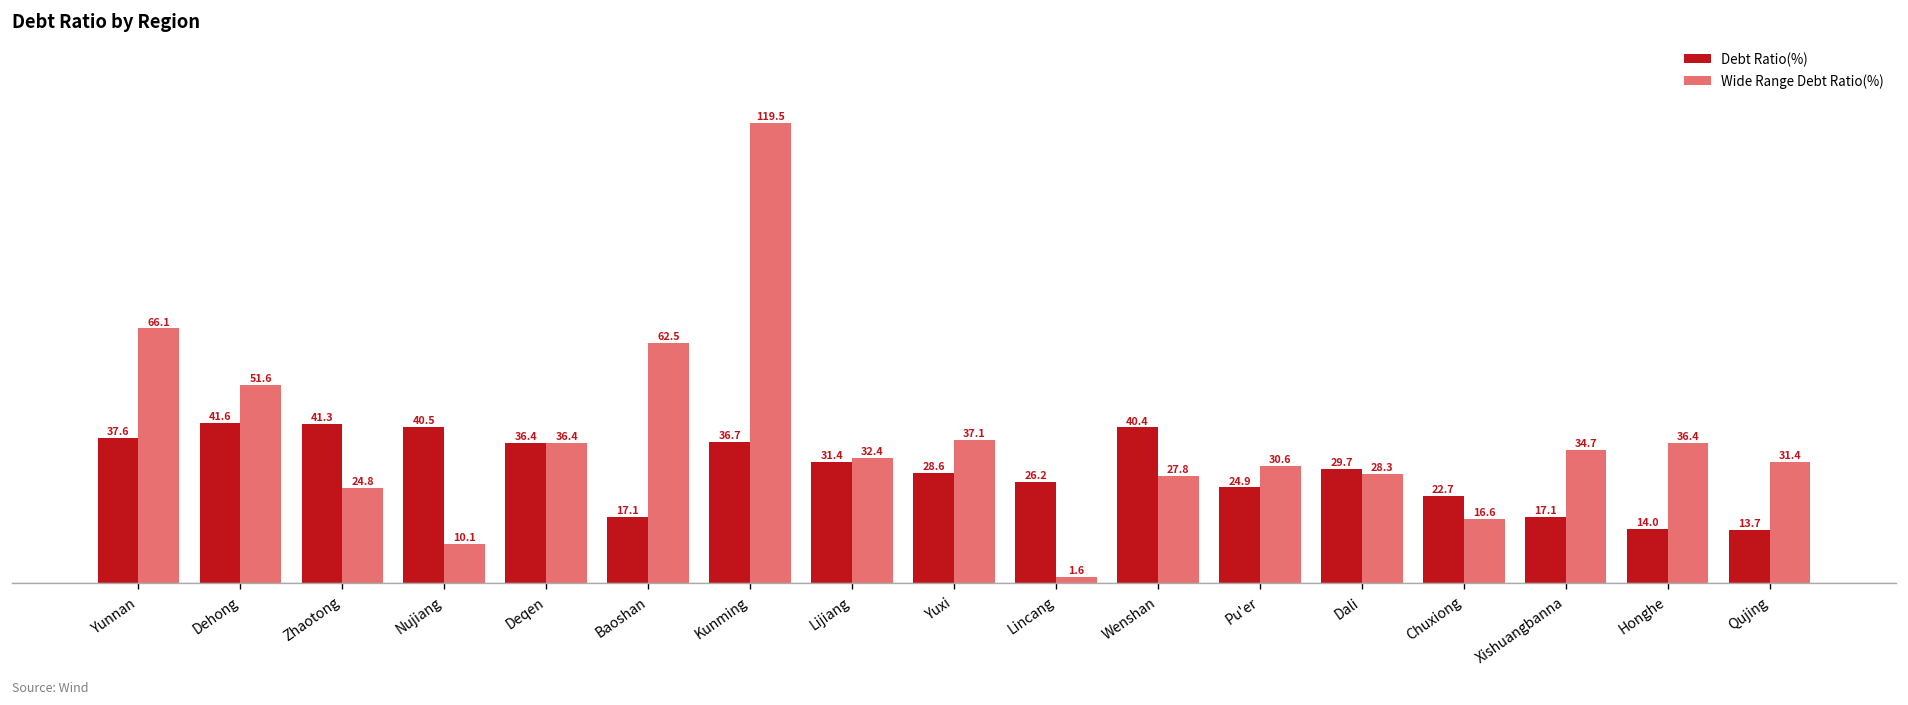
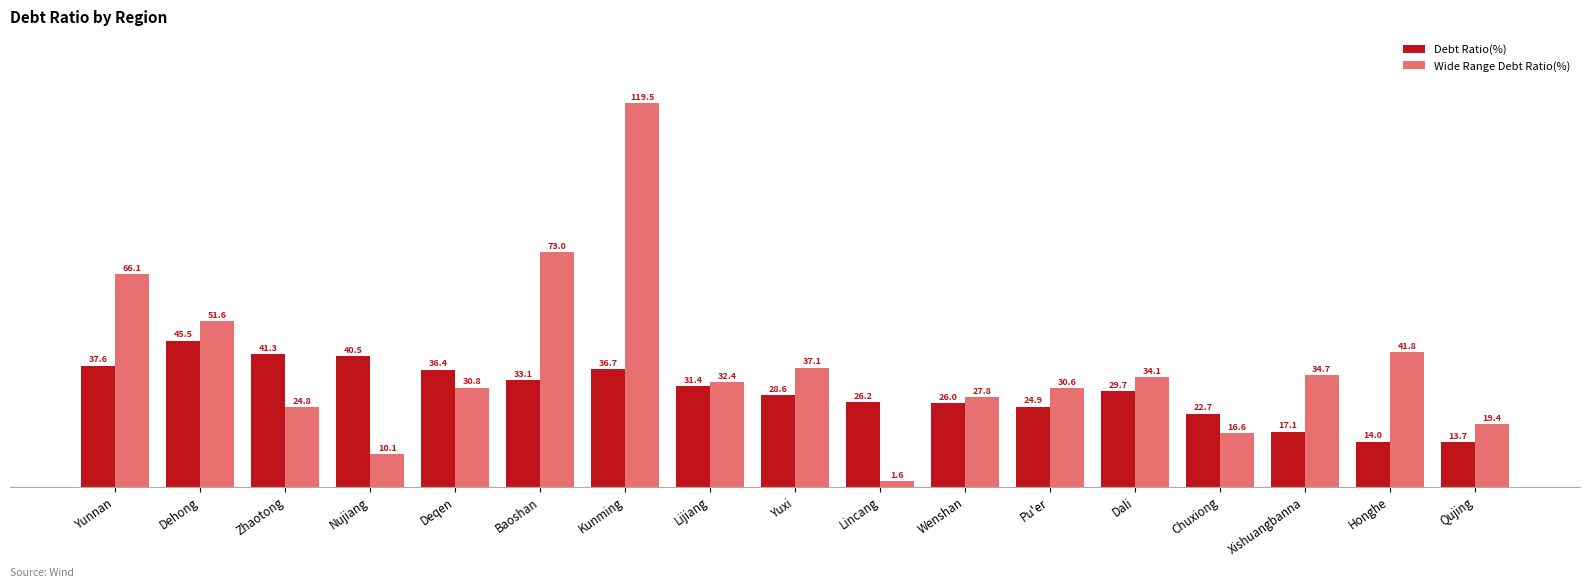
Debt Ratio(%), Dehong: 41.6 -> 45.5
Wide Range Debt Ratio(%), Deqen: 36.4 -> 30.8
Debt Ratio(%), Baoshan: 17.1 -> 33.1
Wide Range Debt Ratio(%), Baoshan: 62.5 -> 73.0
Debt Ratio(%), Wenshan: 40.4 -> 26.0
Wide Range Debt Ratio(%), Dali: 28.3 -> 34.1
Wide Range Debt Ratio(%), Honghe: 36.4 -> 41.8
Wide Range Debt Ratio(%), Qujing: 31.4 -> 19.4
